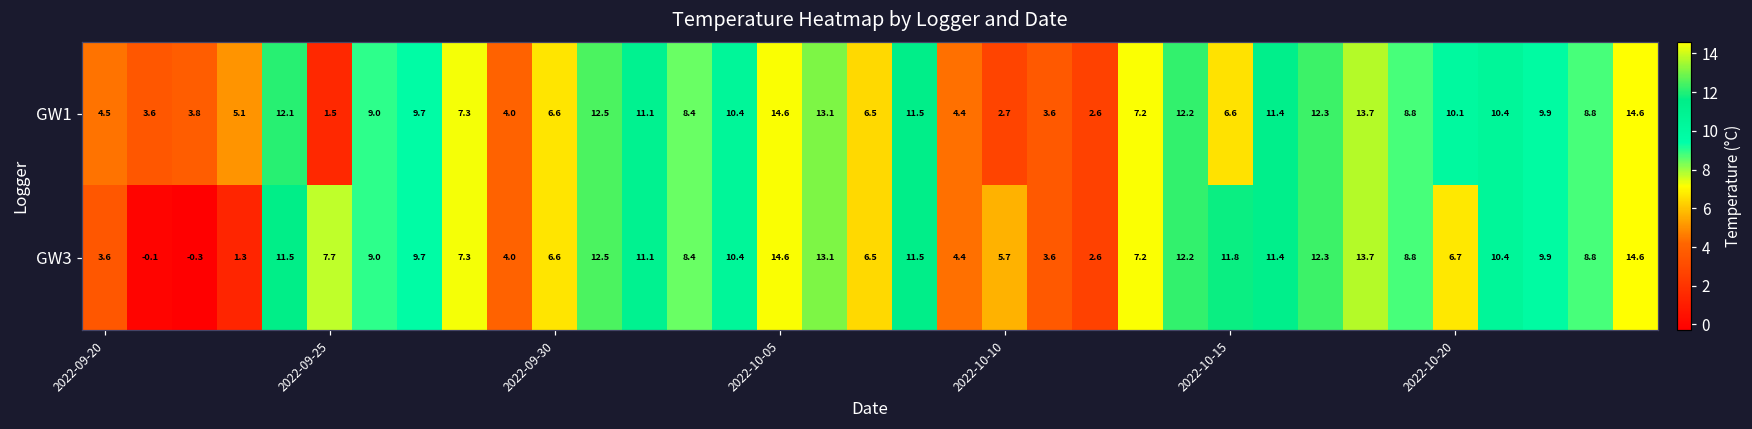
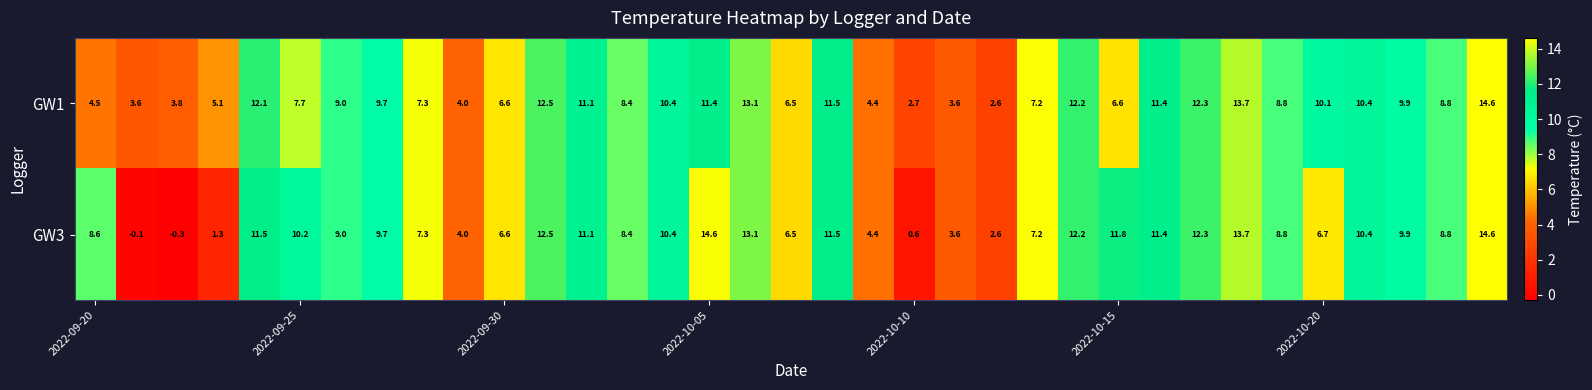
GW1, 2022-09-25: 1.5 -> 7.7
GW1, 2022-10-05: 14.6 -> 11.4
GW3, 2022-09-20: 3.6 -> 8.6
GW3, 2022-09-25: 7.7 -> 10.2
GW3, 2022-10-10: 5.7 -> 0.6
